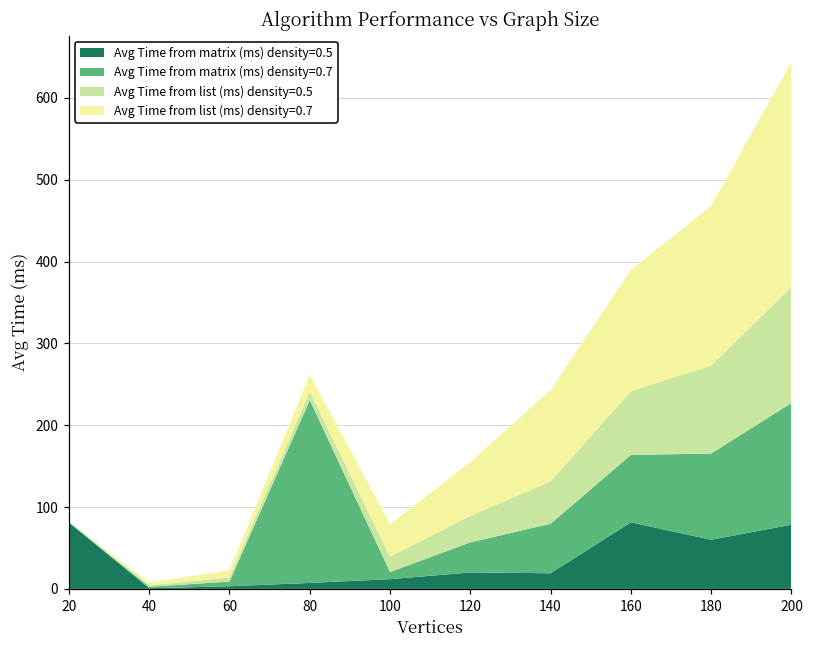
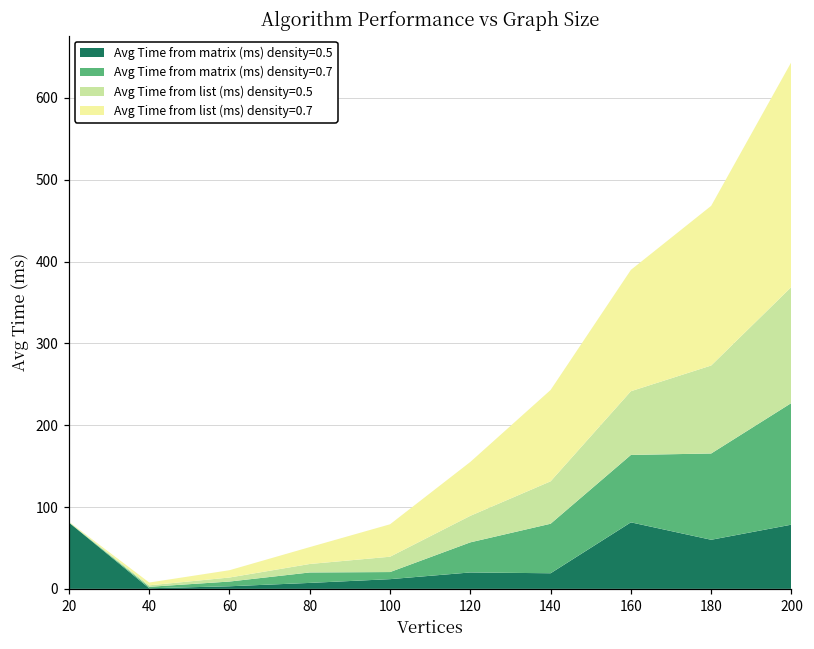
Avg Time from matrix (ms) density=0.7, 80: 220 -> 10
